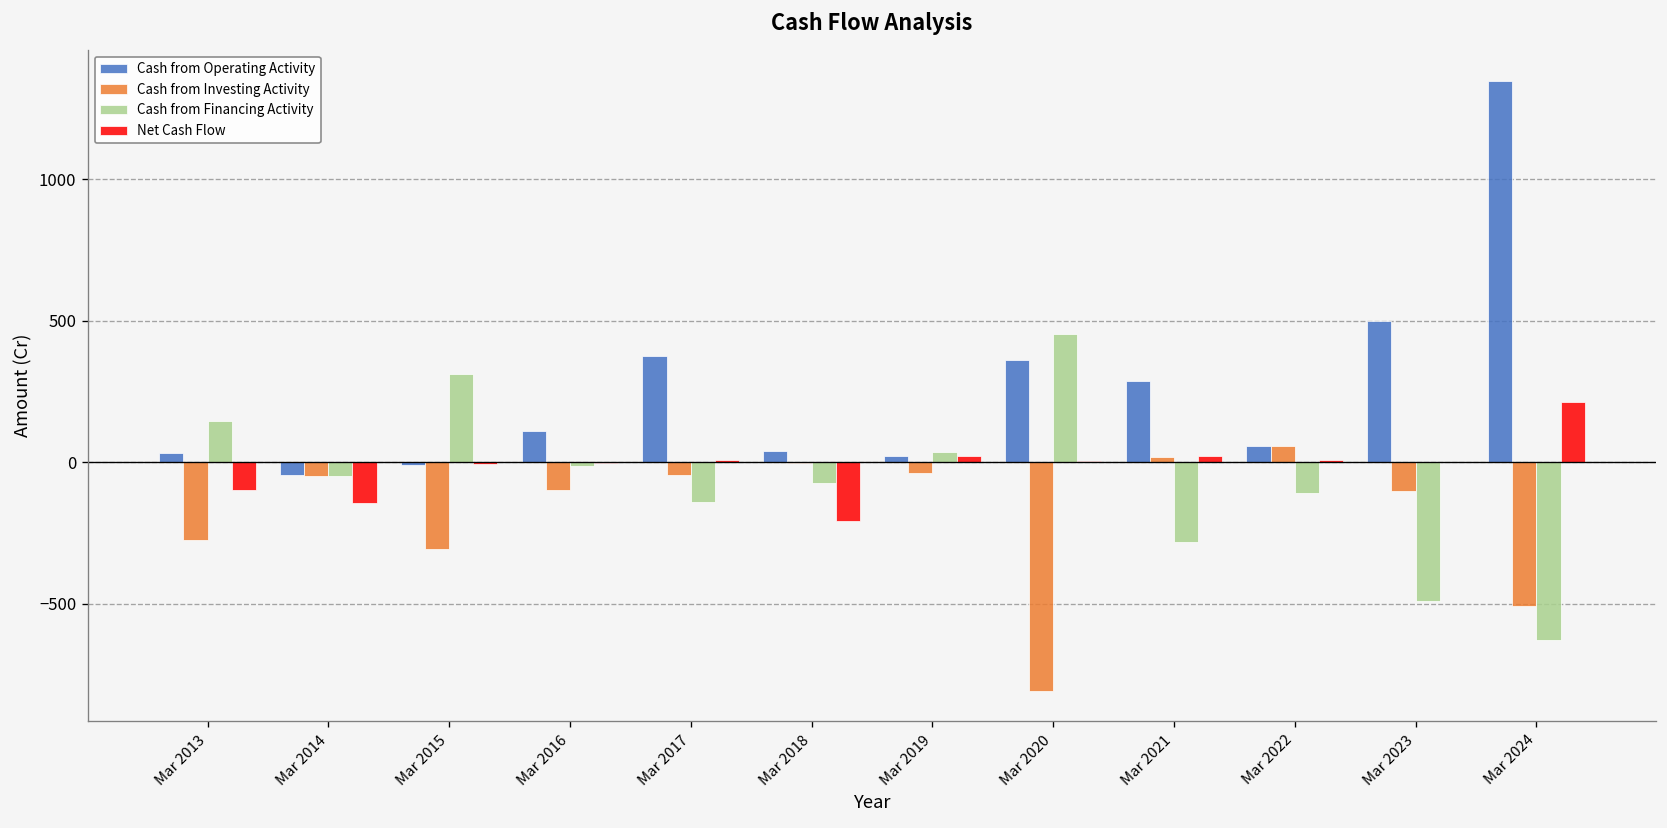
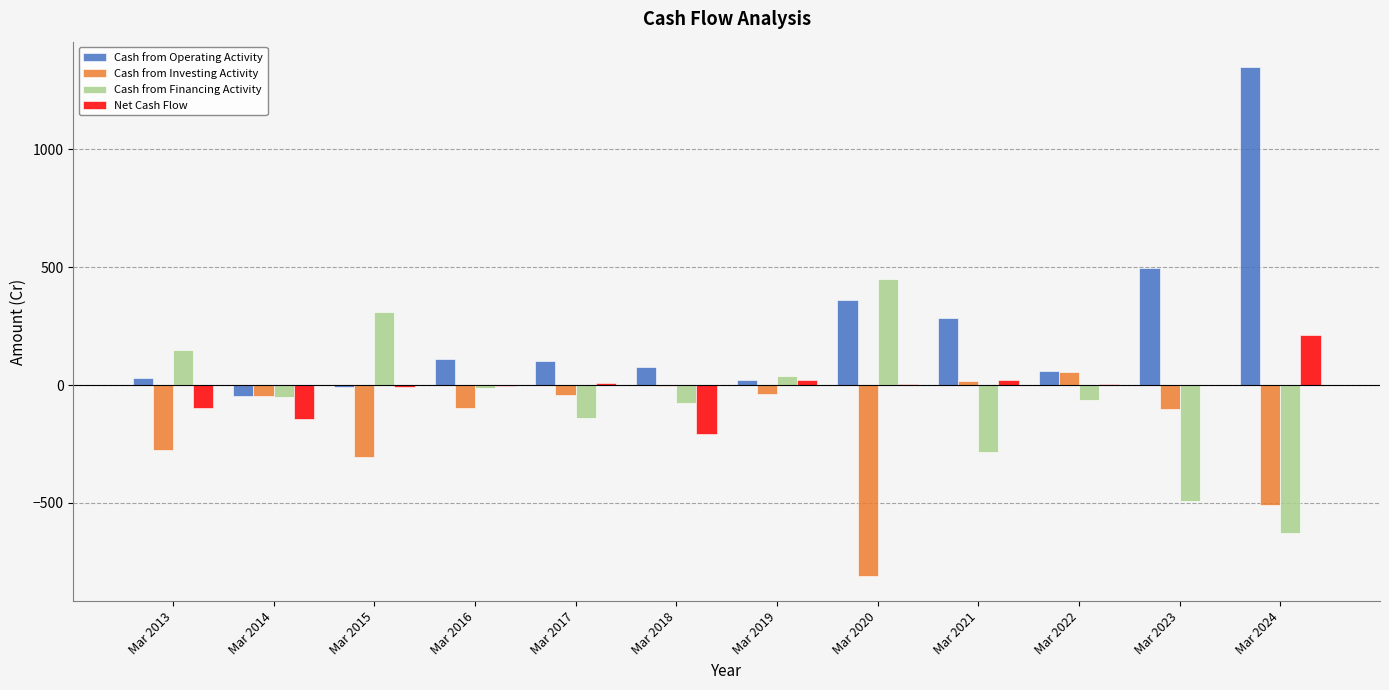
Cash from Operating Activity, Mar 2017: 370 -> 100
Cash from Operating Activity, Mar 2018: 40 -> 80
Cash from Financing Activity, Mar 2022: -110 -> -60
